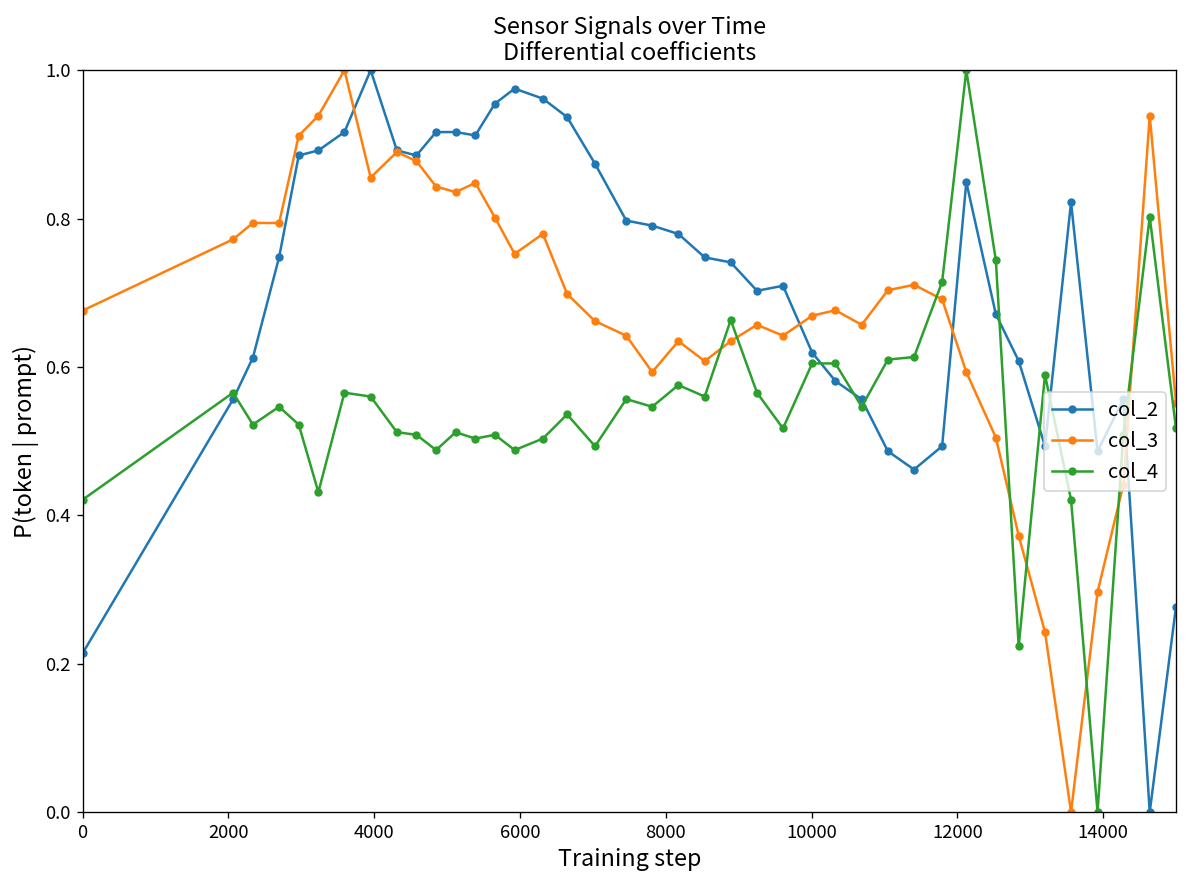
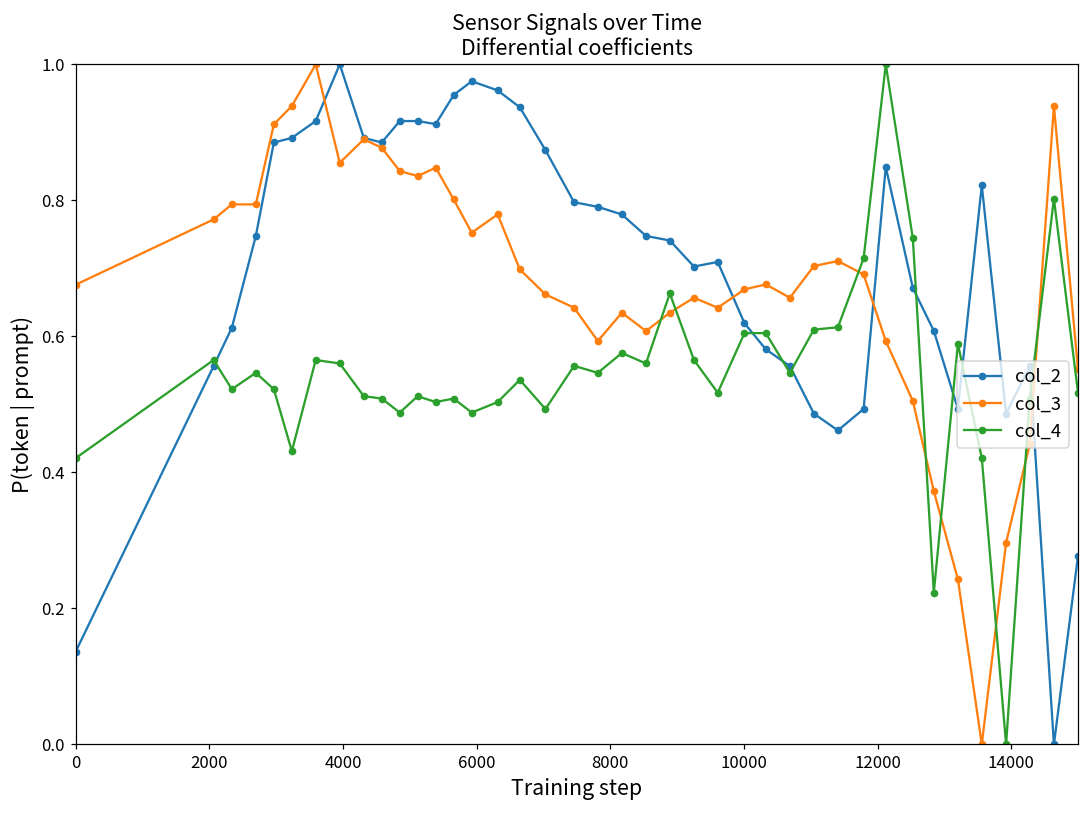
col_2, 0: 0.21 -> 0.14
